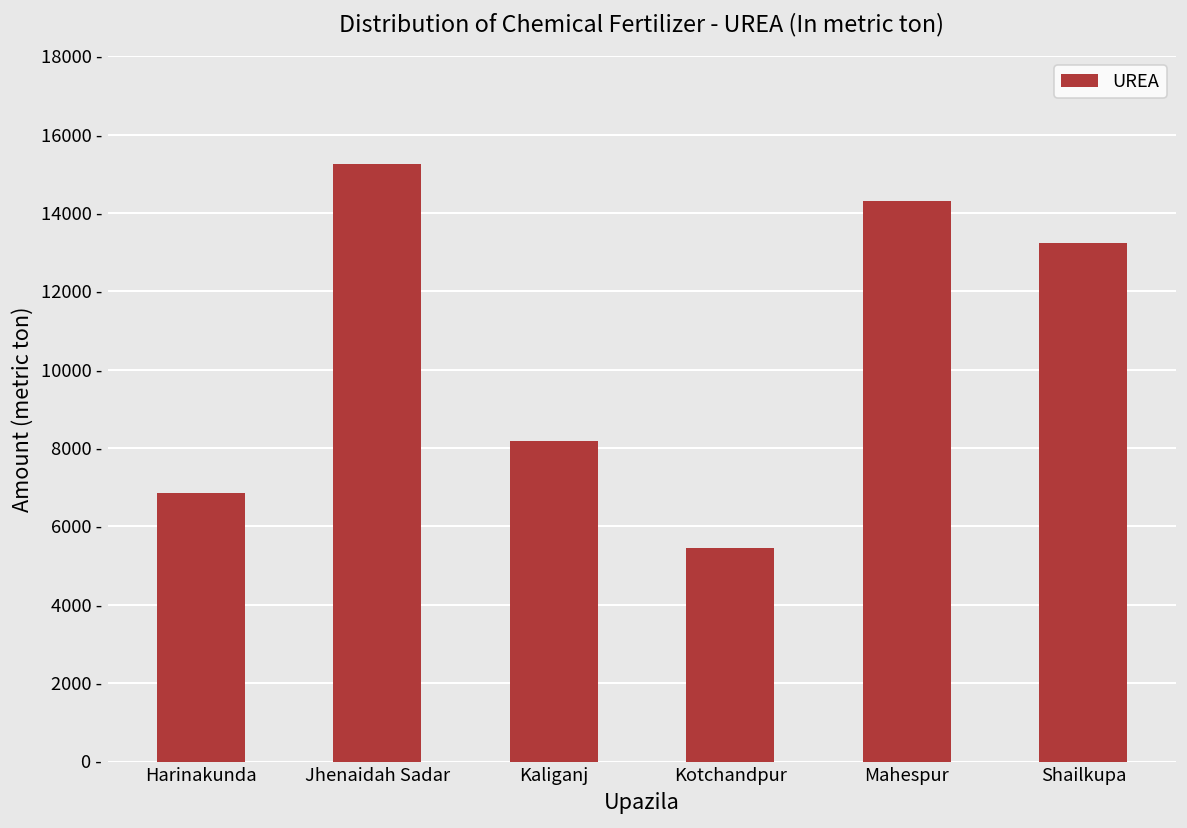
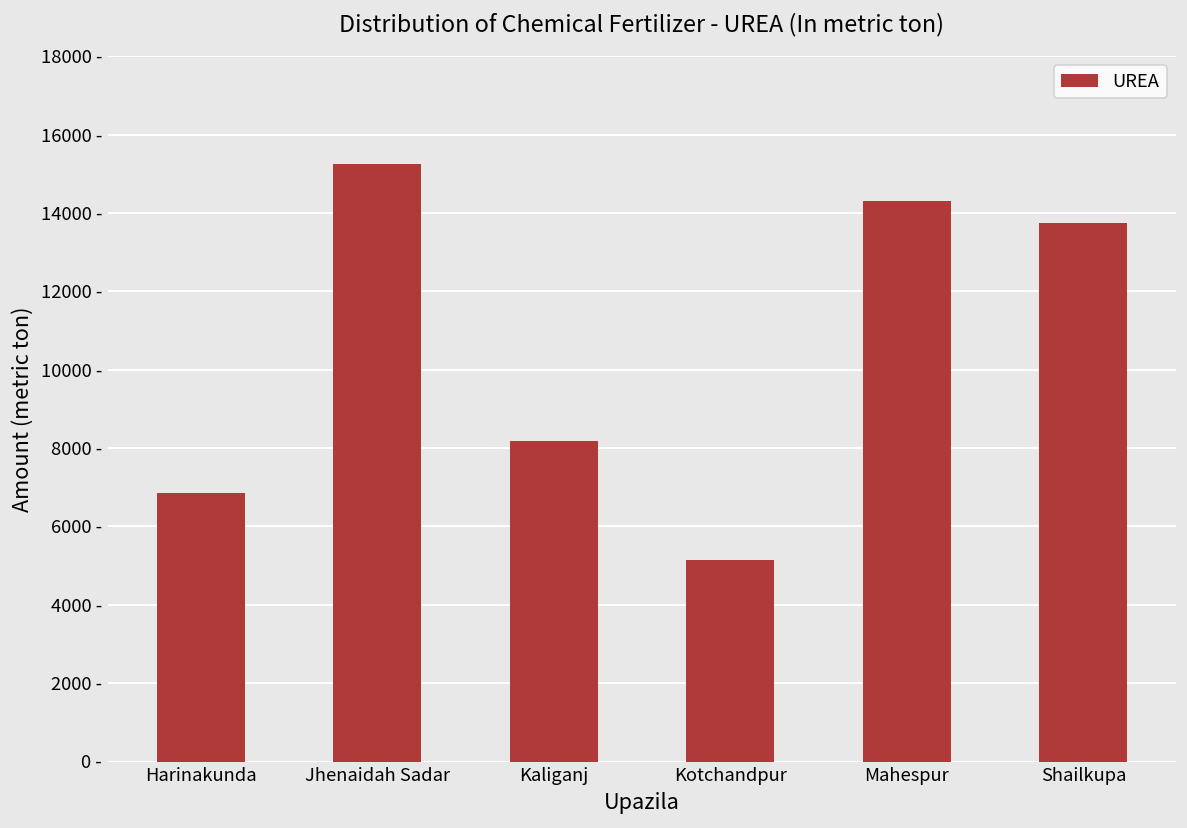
Kotchandpur: 5500 - -> 5100 -
Shailkupa: 13200 - -> 13700 -
